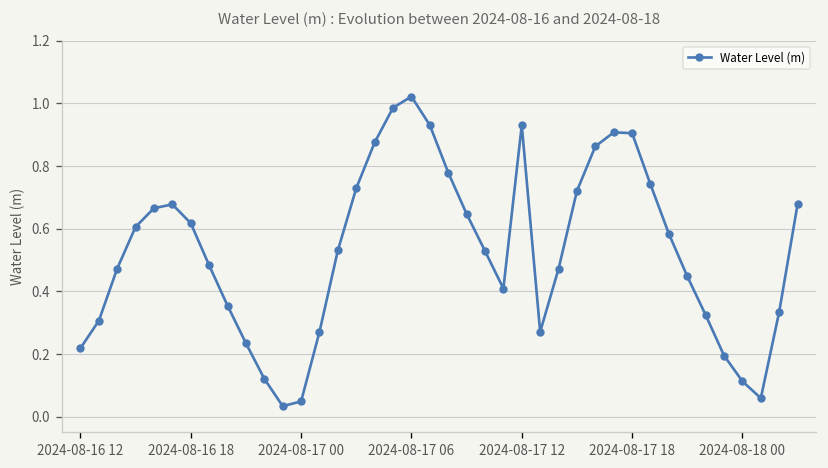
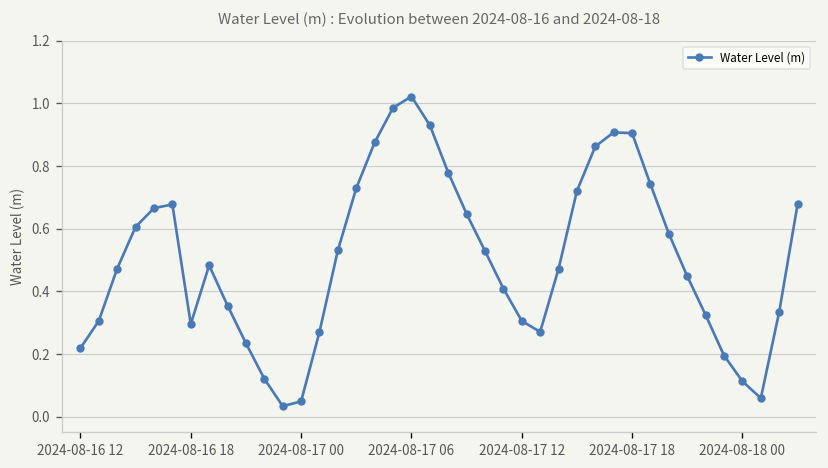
2024-08-16 18: 0.62 -> 0.30
2024-08-17 12: 0.93 -> 0.31
